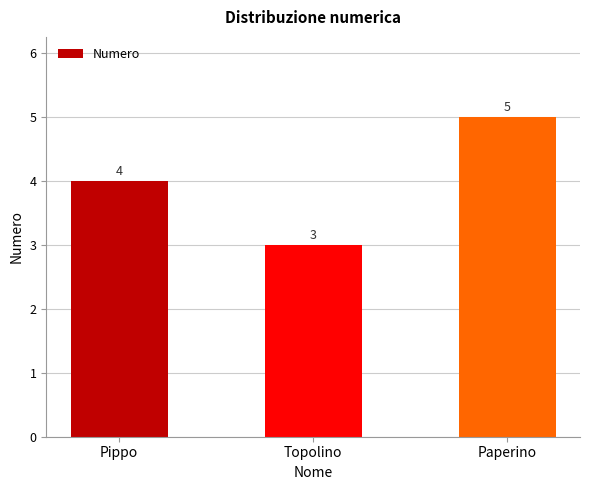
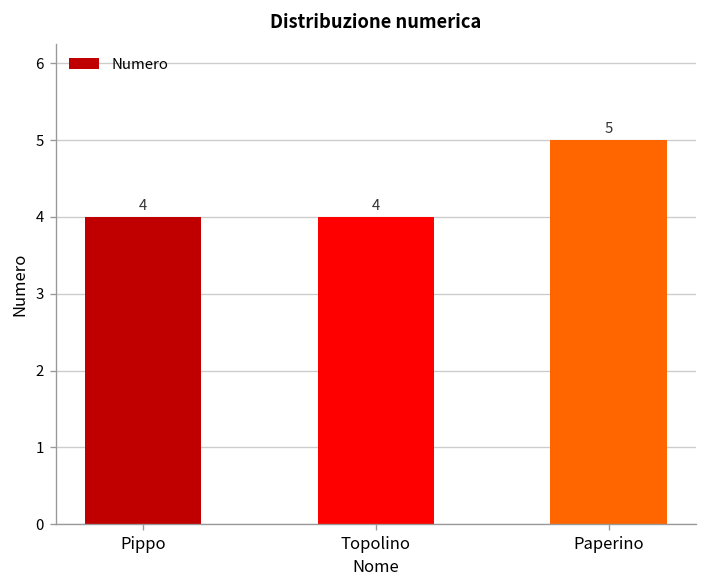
Topolino: 3 -> 4
